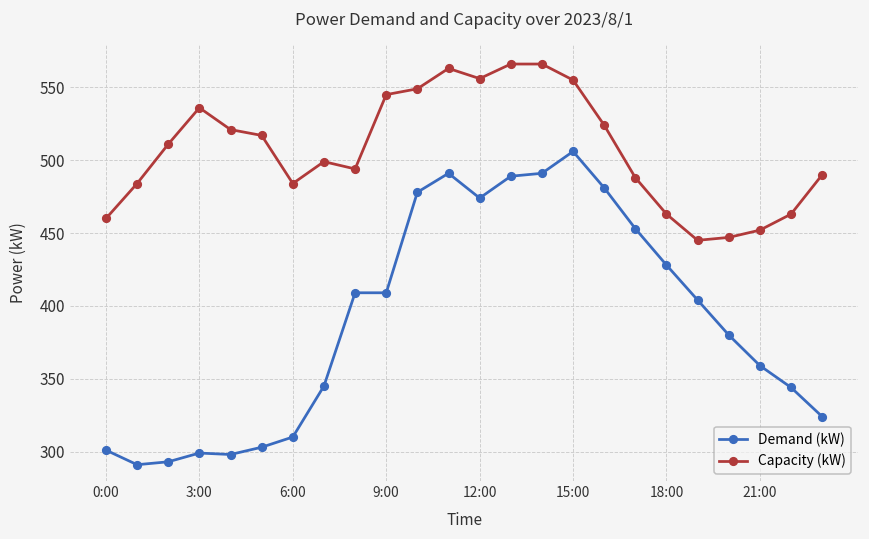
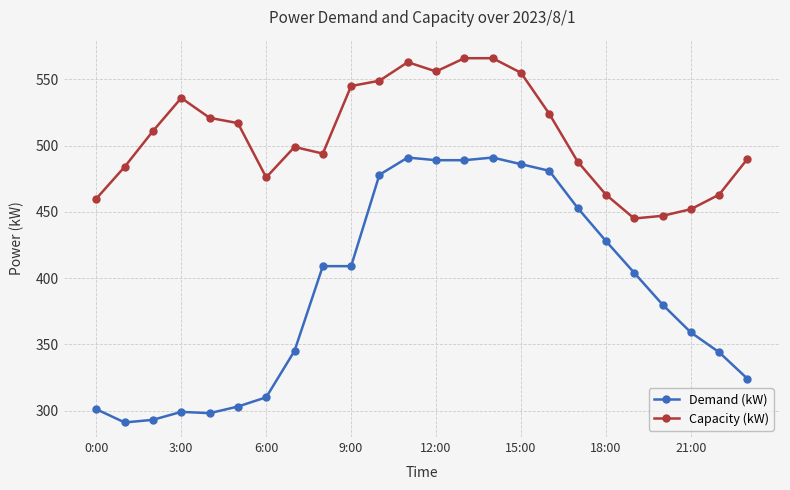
Capacity (kW), 6:00: 484 -> 476
Demand (kW), 12:00: 474 -> 489
Demand (kW), 15:00: 506 -> 486
